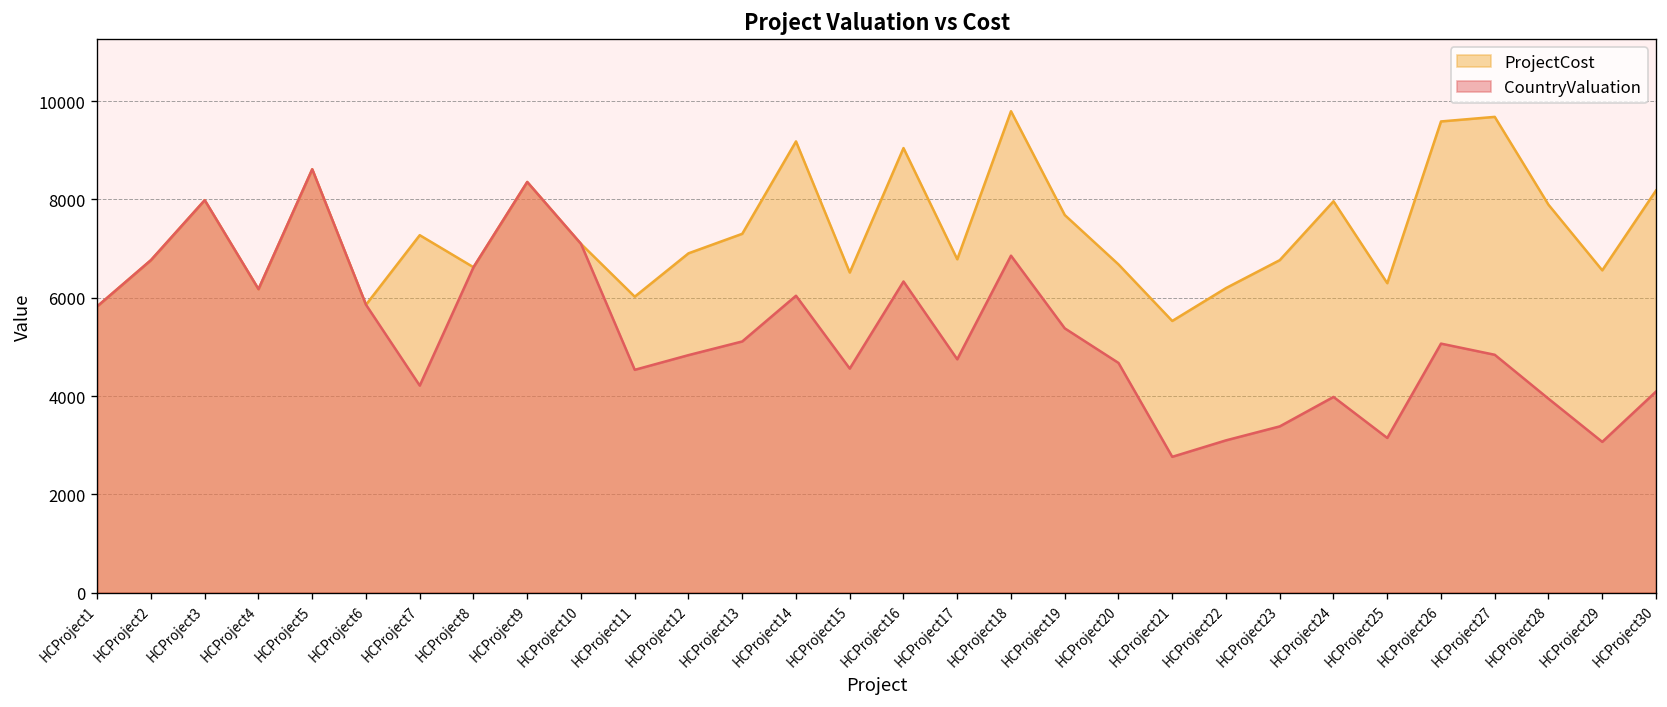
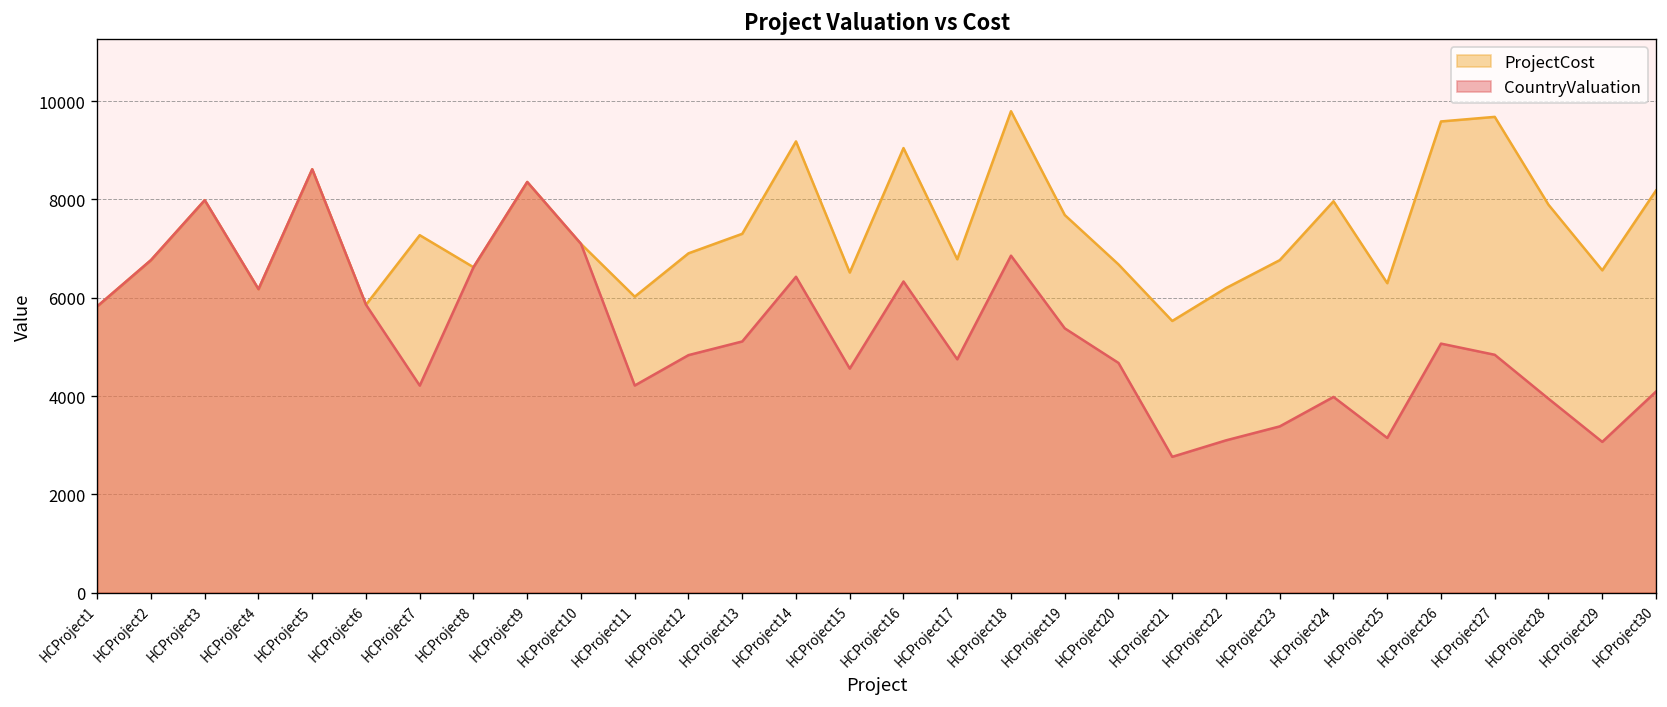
CountryValuation, HCProject11: 4500 -> 4200
CountryValuation, HCProject14: 6000 -> 6400
